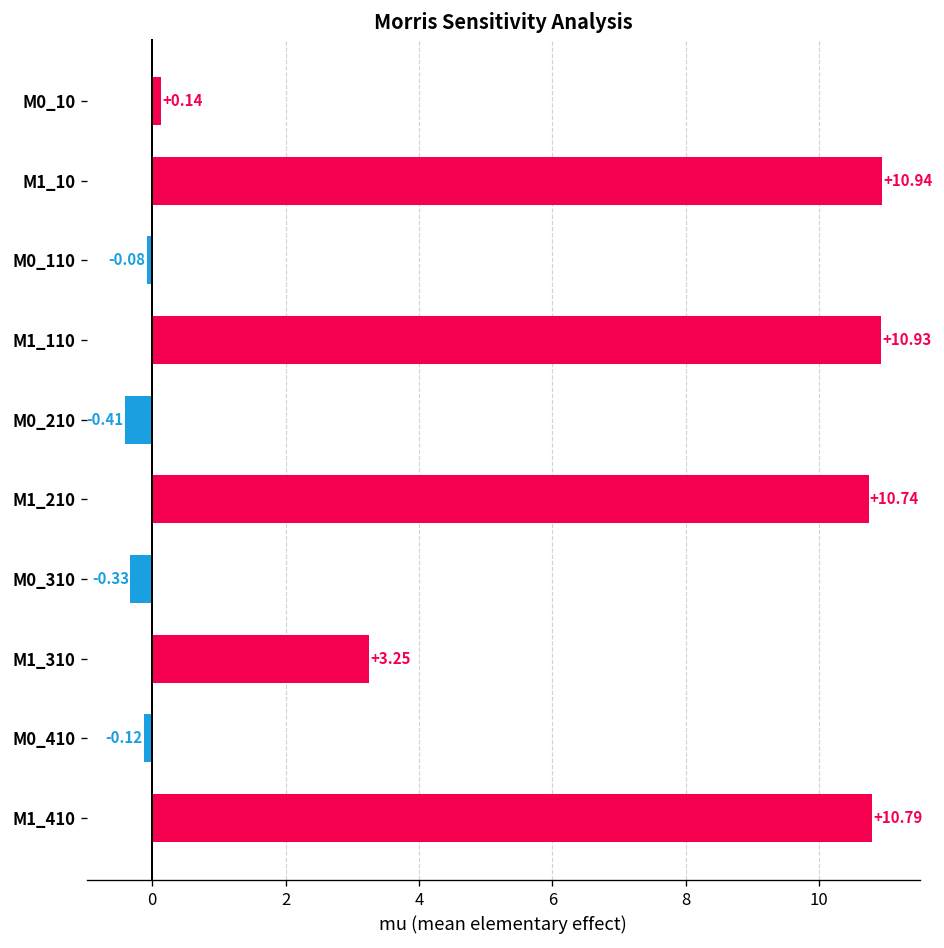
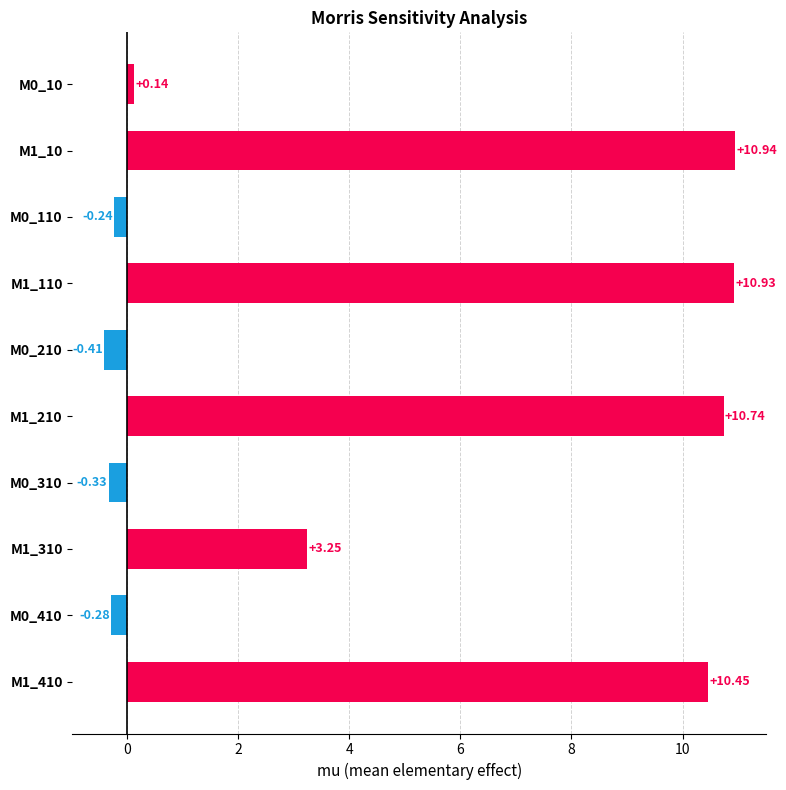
M0_110: -0.08 -> -0.24
M0_410: -0.12 -> -0.28
M1_410: +10.79 -> +10.45
